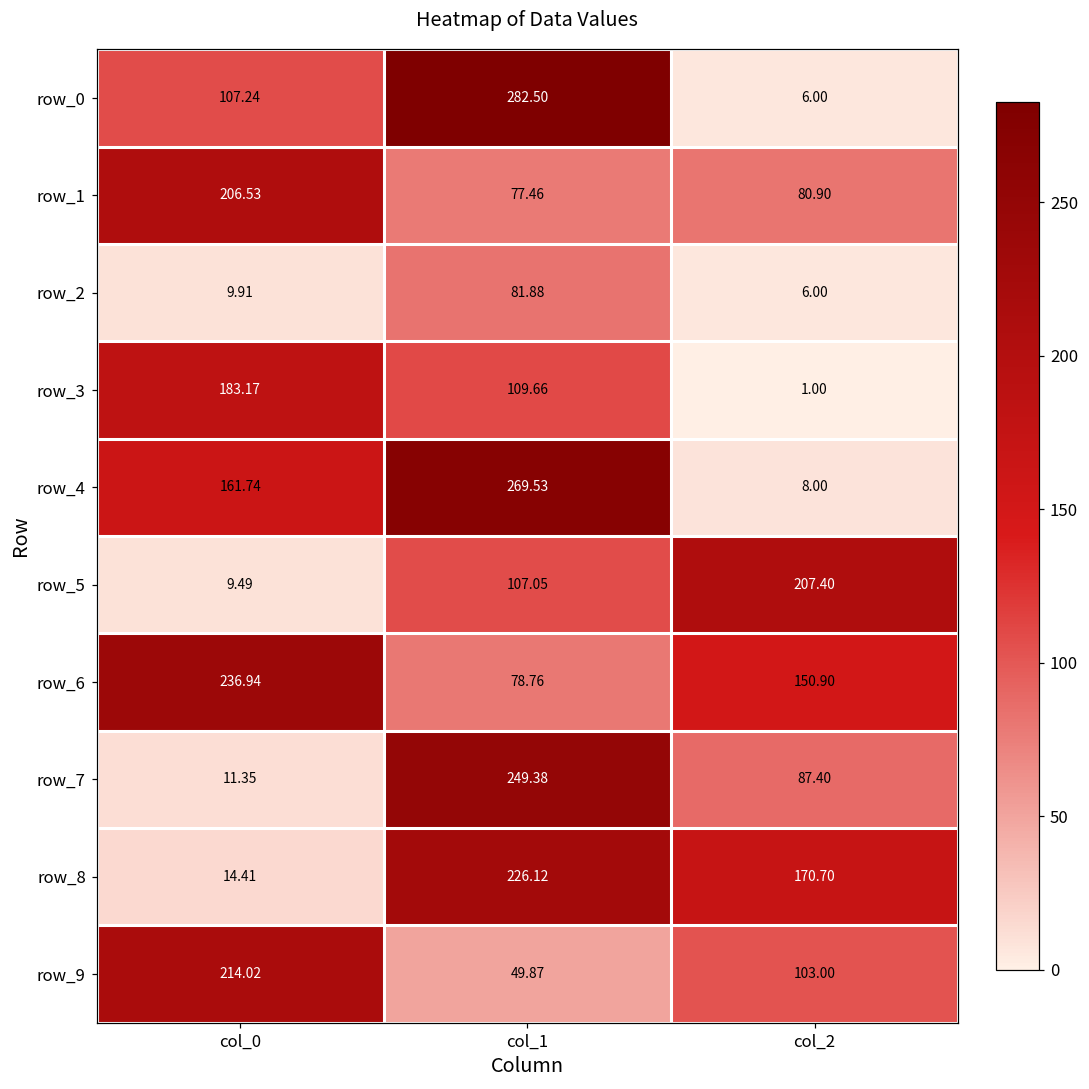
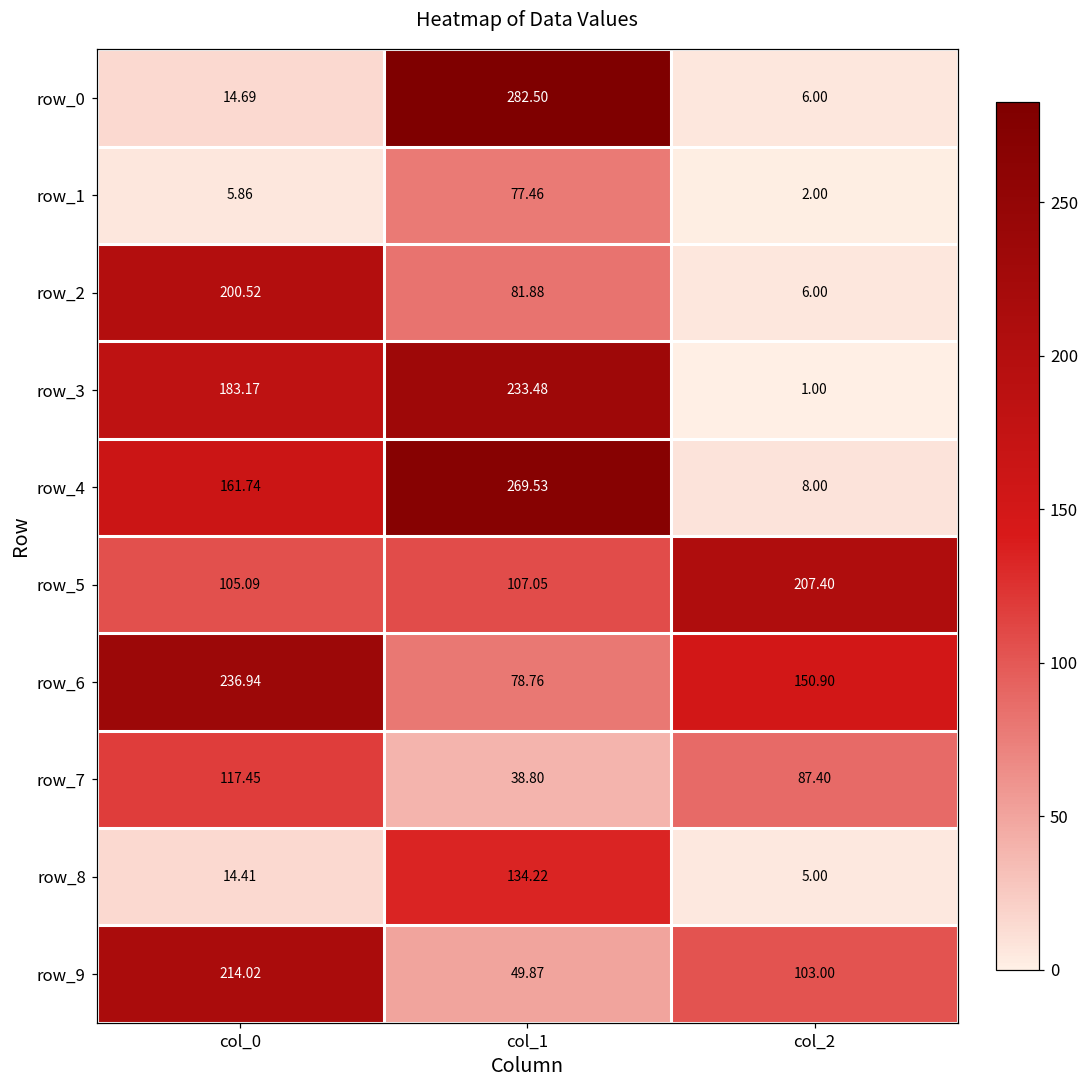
row_0, col_0: 107.24 -> 14.69
row_1, col_0: 206.53 -> 5.86
row_1, col_2: 80.90 -> 2.00
row_2, col_0: 9.91 -> 200.52
row_3, col_1: 109.66 -> 233.48
row_5, col_0: 9.49 -> 105.09
row_7, col_0: 11.35 -> 117.45
row_7, col_1: 249.38 -> 38.80
row_8, col_1: 226.12 -> 134.22
row_8, col_2: 170.70 -> 5.00
